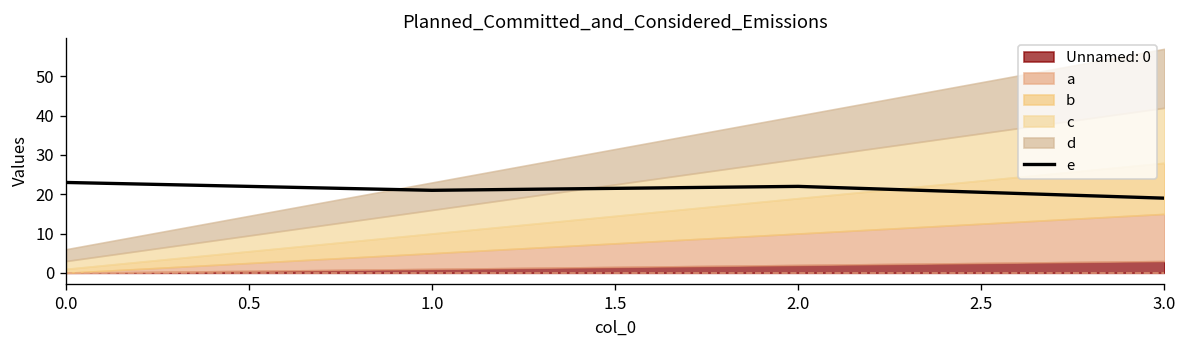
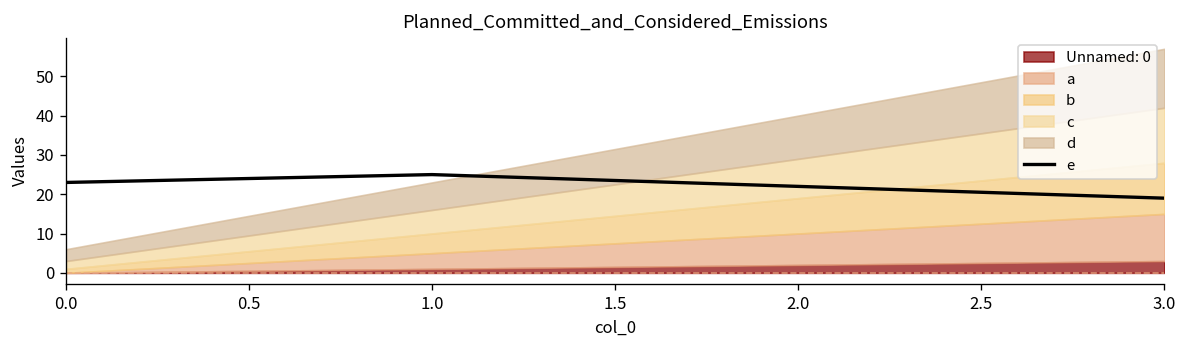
e, 1.0: 21 -> 25
